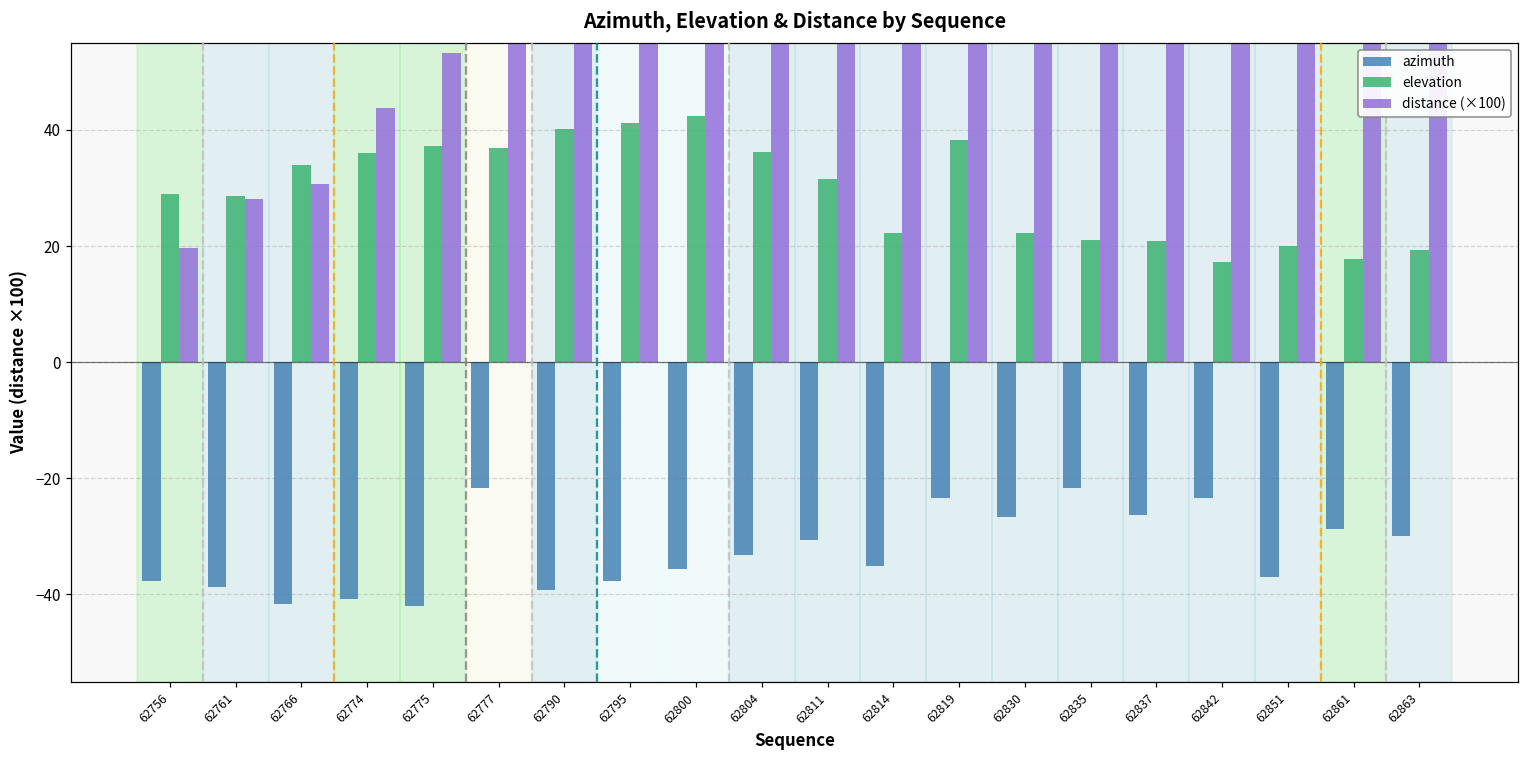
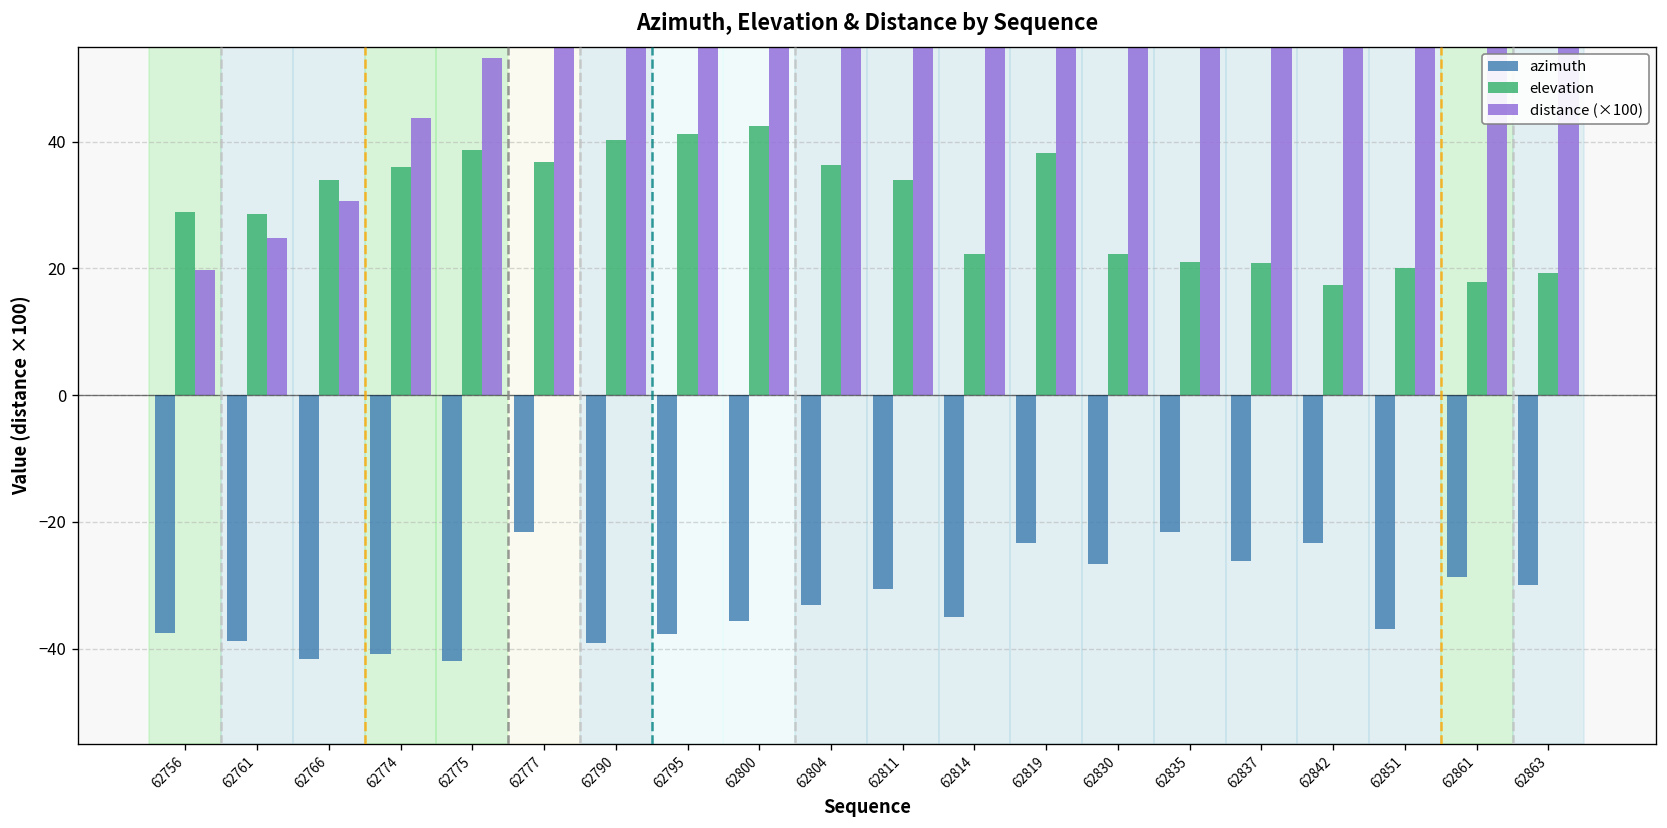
distance (×100), 62761: 28 -> 25
elevation, 62775: 37 -> 39
elevation, 62811: 32 -> 34
